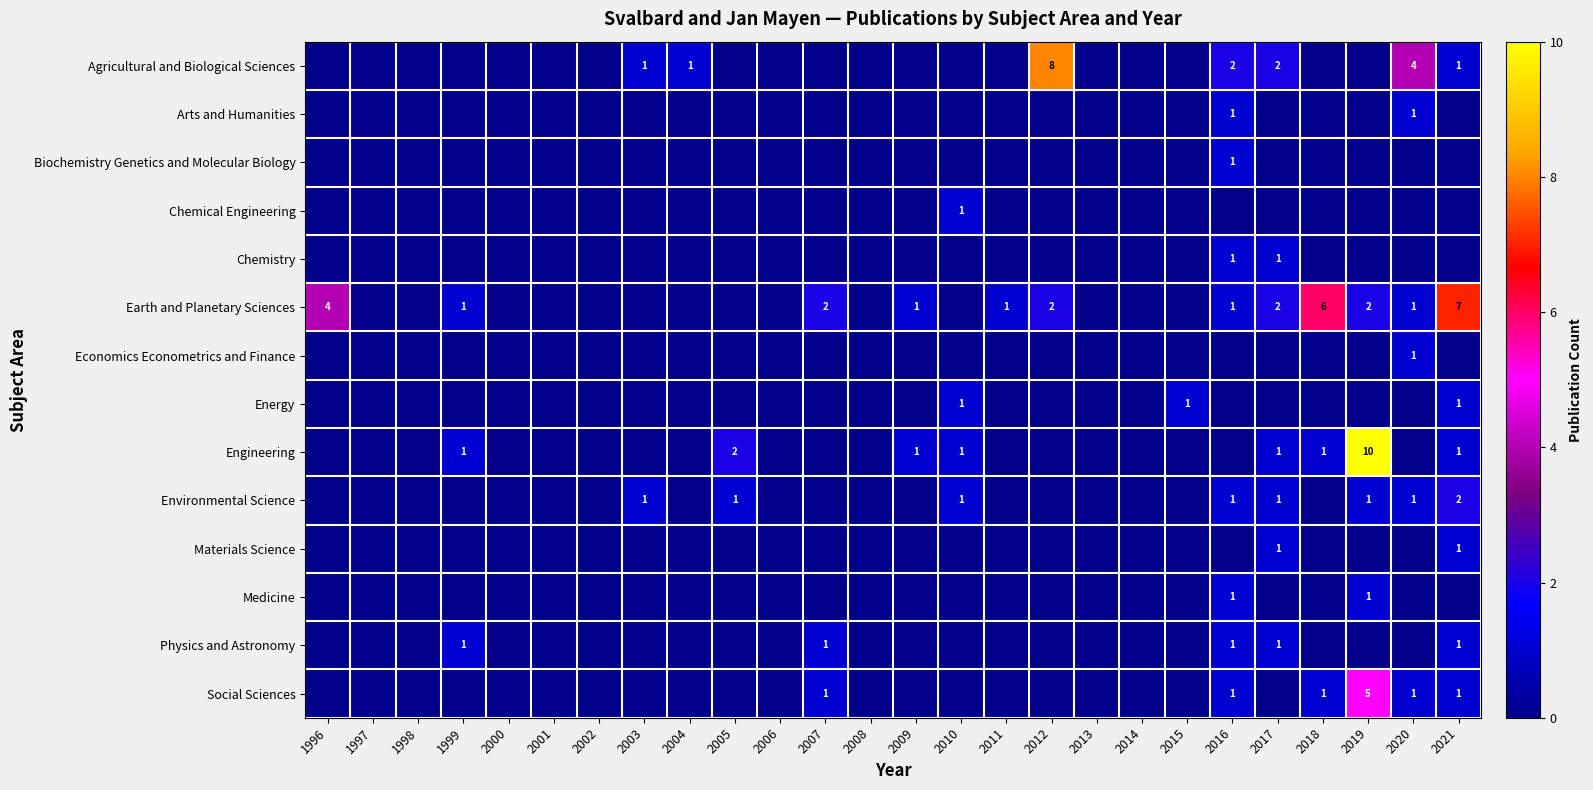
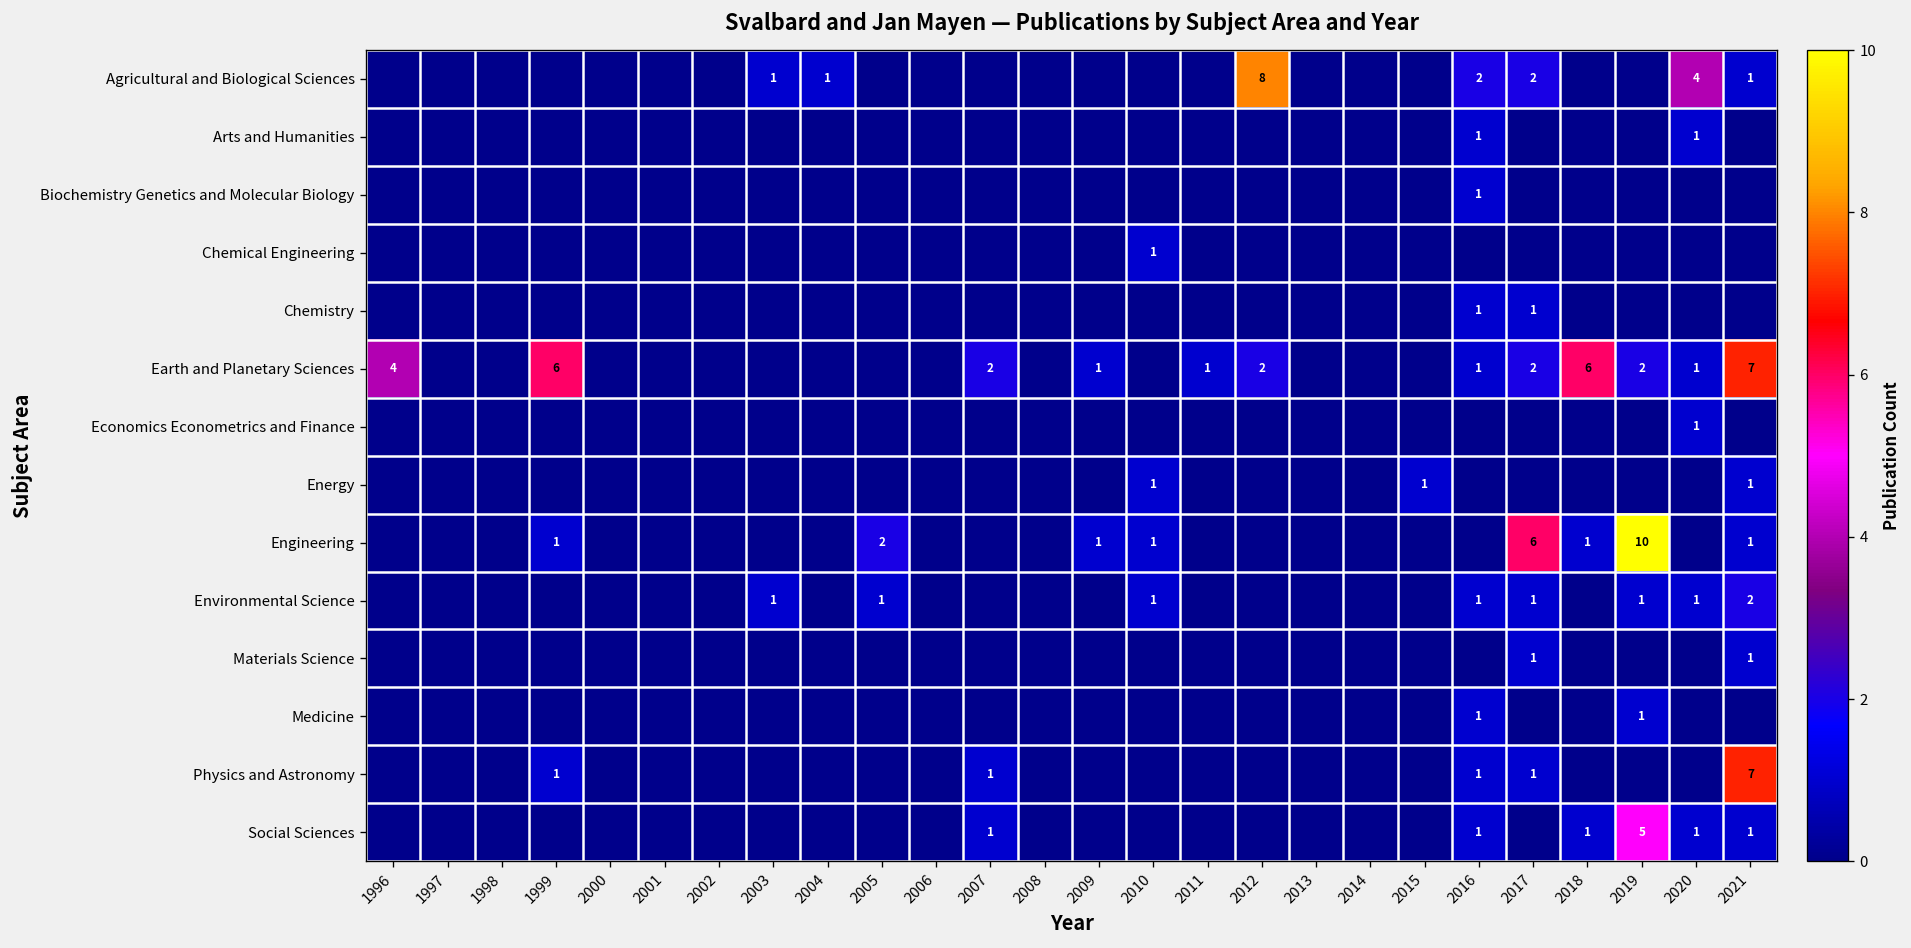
Earth and Planetary Sciences, 1999: 1 -> 6
Engineering, 2017: 1 -> 6
Physics and Astronomy, 2021: 1 -> 7
